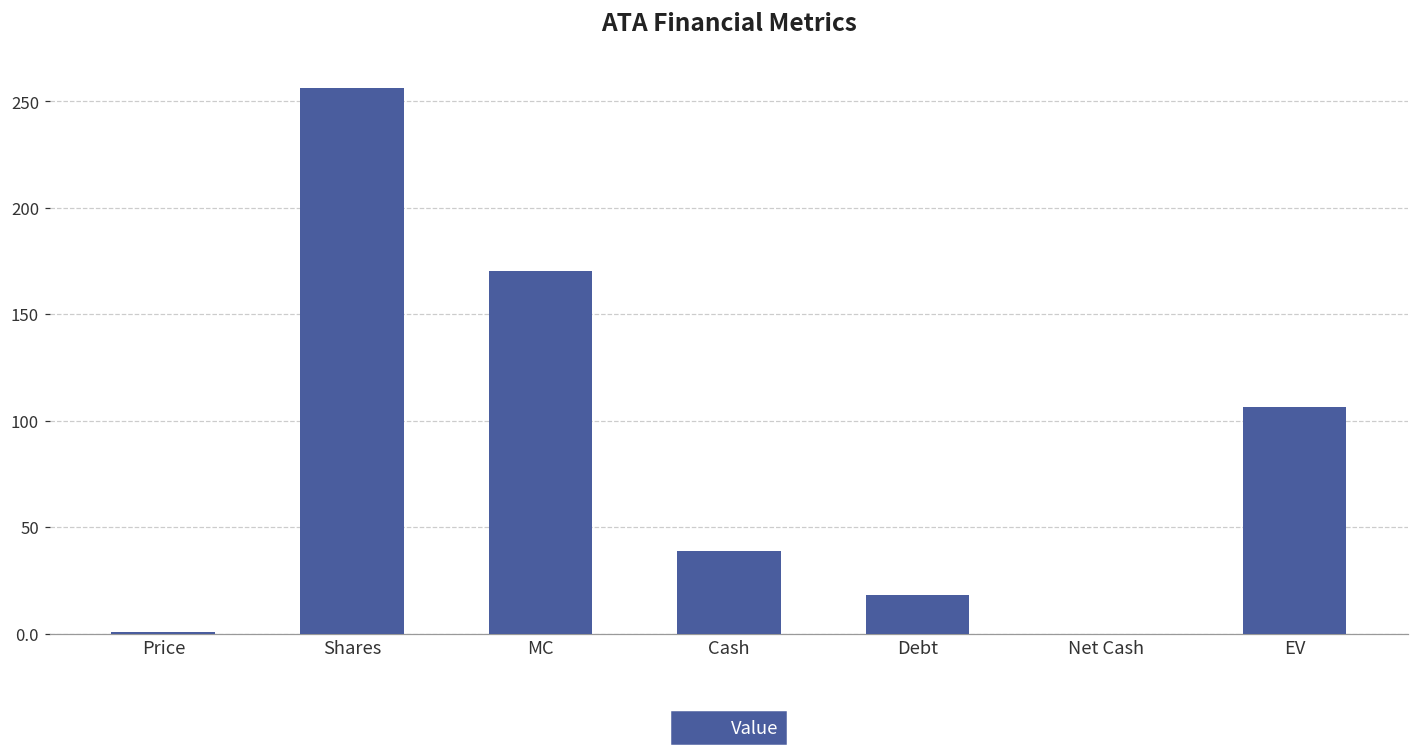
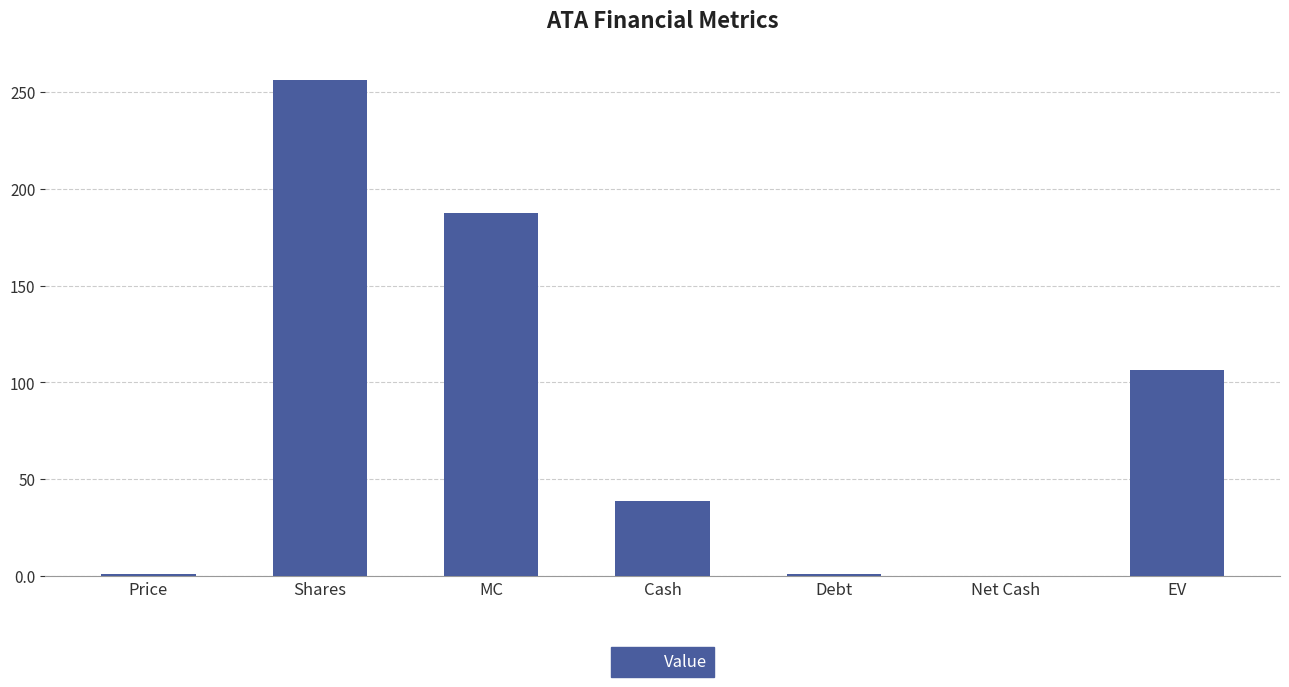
MC: 170 -> 188
Debt: 18 -> 1
